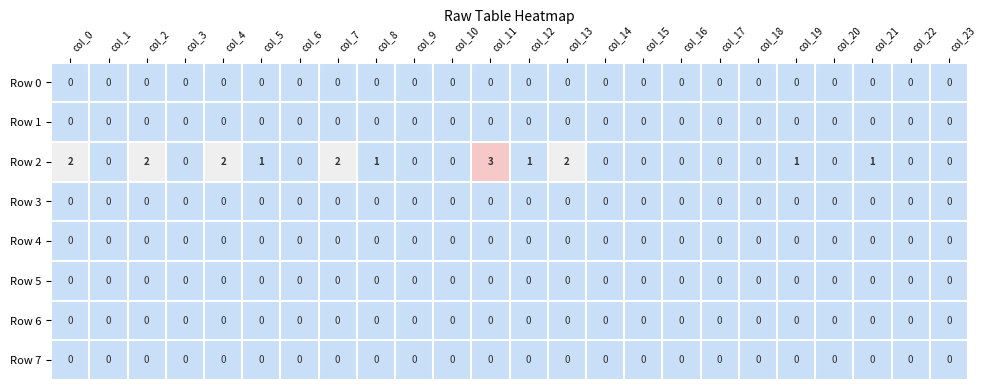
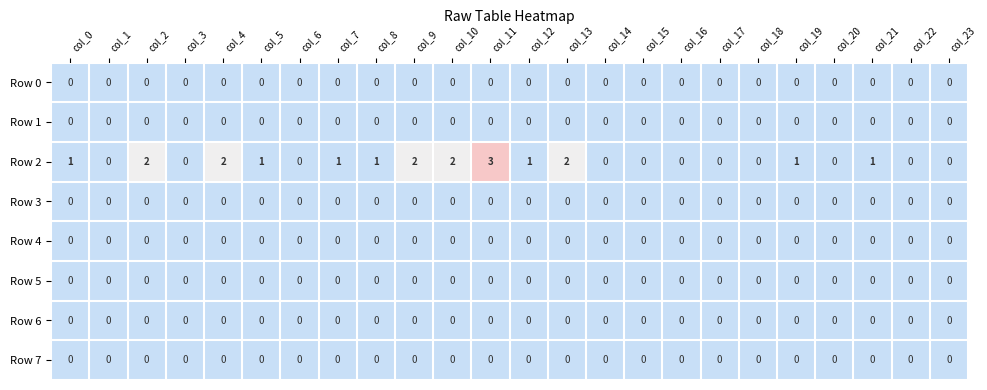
Row 2, col_0: 2 -> 1
Row 2, col_7: 2 -> 1
Row 2, col_9: 0 -> 2
Row 2, col_10: 0 -> 2
